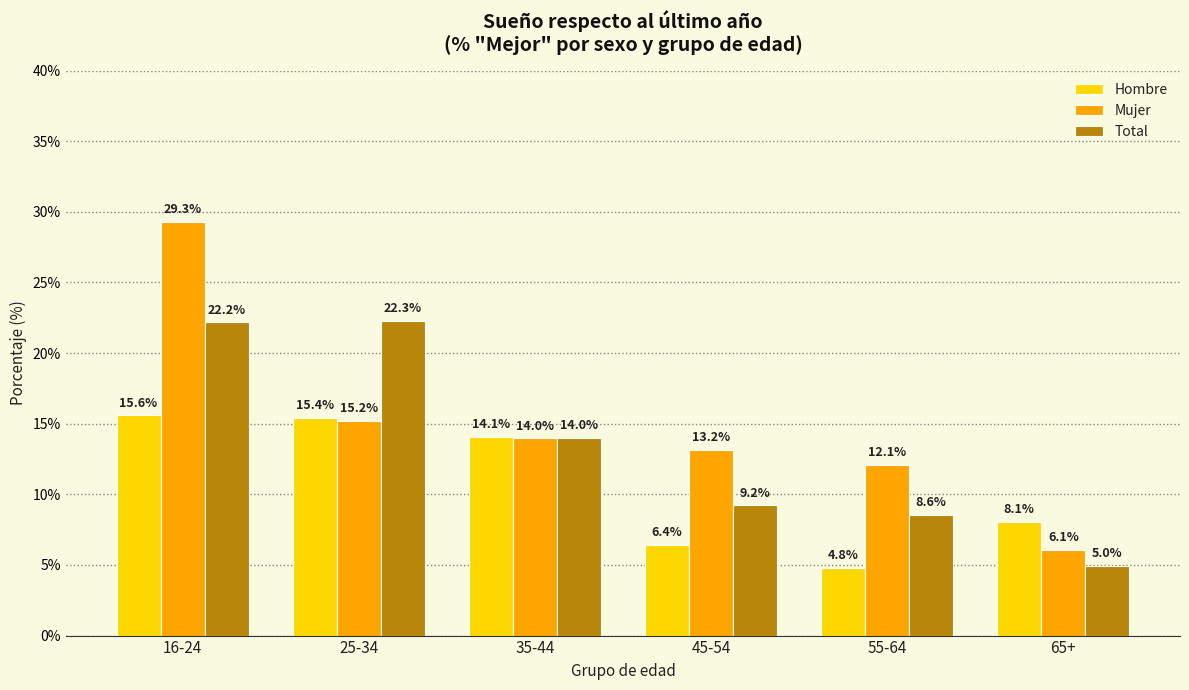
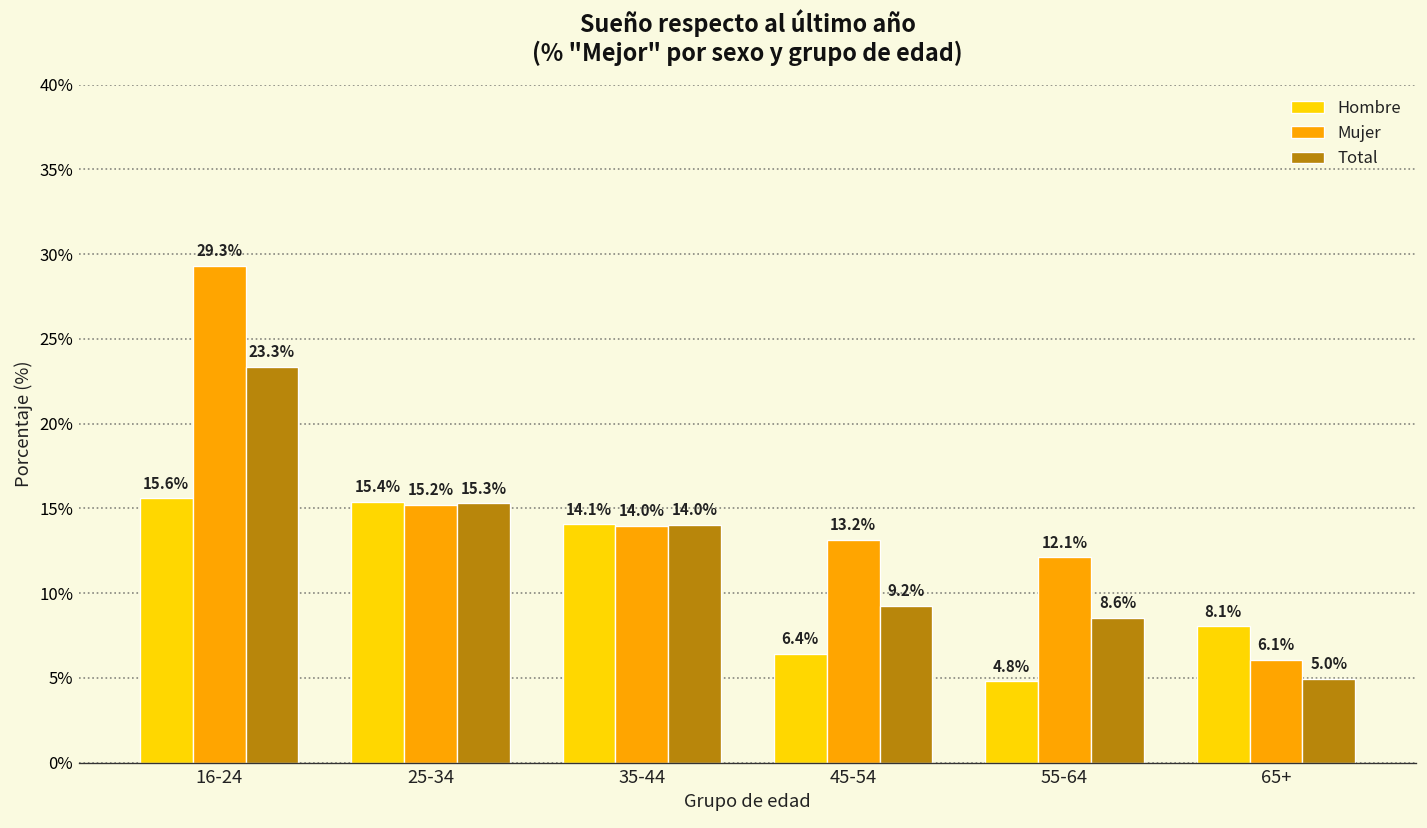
Total, 16-24: 22.2% -> 23.3%
Total, 25-34: 22.3% -> 15.3%
